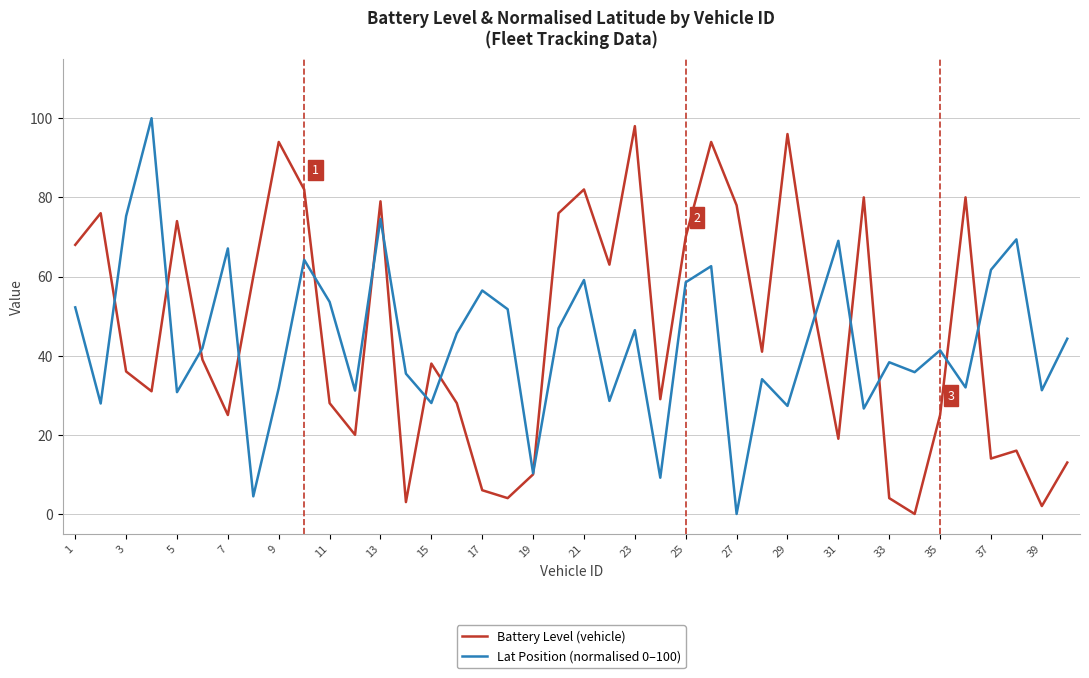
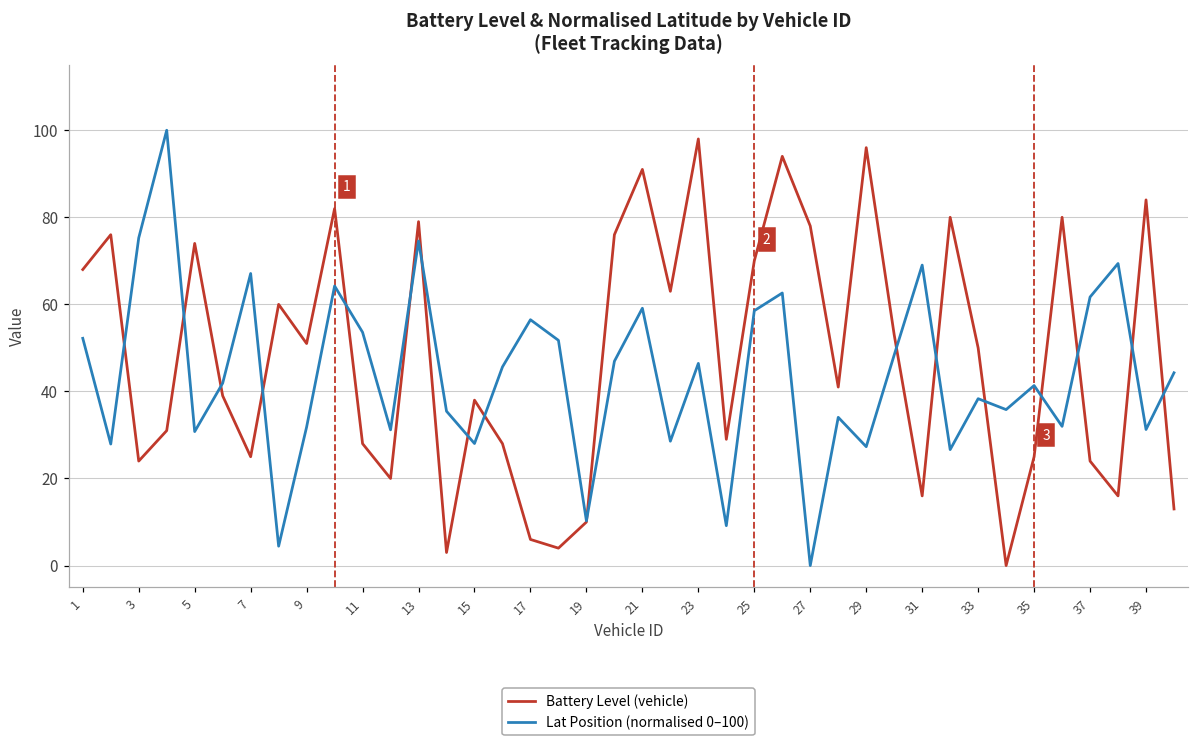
Battery Level (vehicle), 3: 36 -> 24
Battery Level (vehicle), 9: 94 -> 51
Battery Level (vehicle), 21: 82 -> 91
Battery Level (vehicle), 31: 19 -> 16
Battery Level (vehicle), 33: 4 -> 50
Battery Level (vehicle), 37: 14 -> 24
Battery Level (vehicle), 39: 2 -> 84
